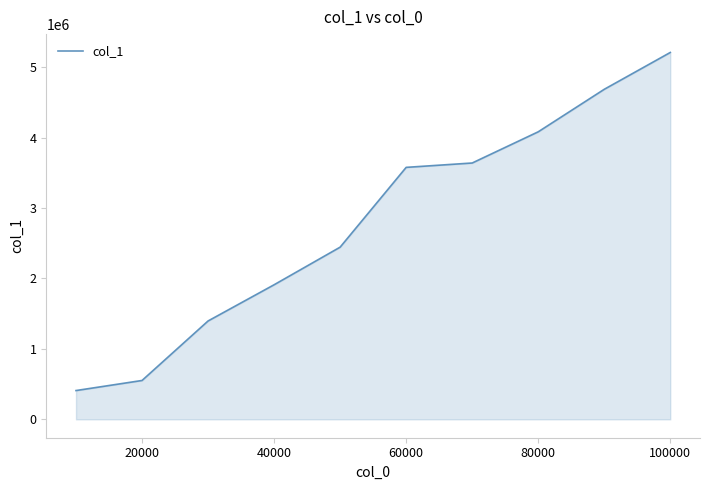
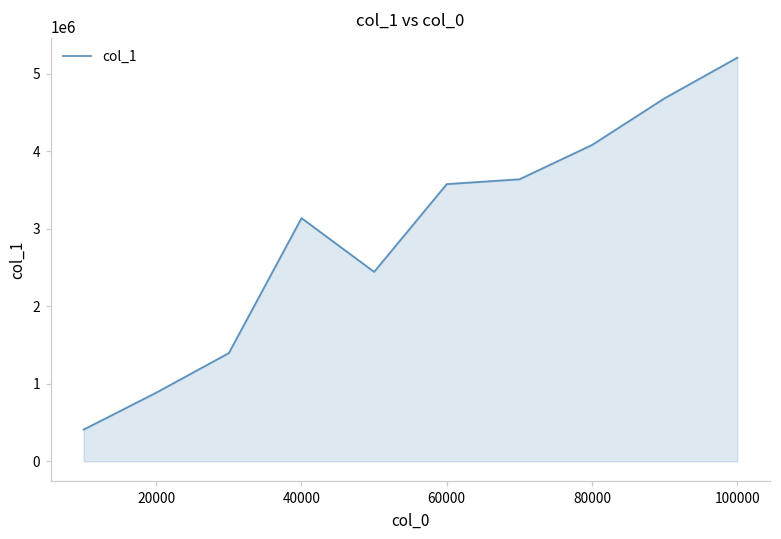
20000: 600000 -> 900000
40000: 1900000 -> 3100000
